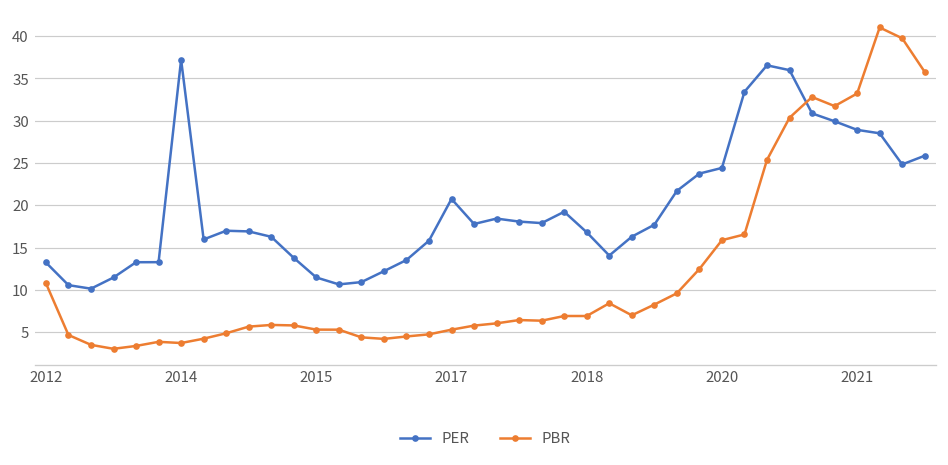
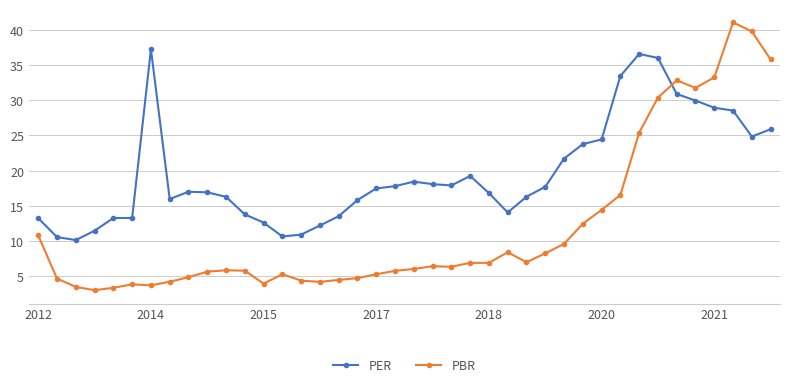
PER, 2015: 11 -> 13
PBR, 2015: 5 -> 4
PER, 2017: 21 -> 17
PBR, 2020: 16 -> 14
